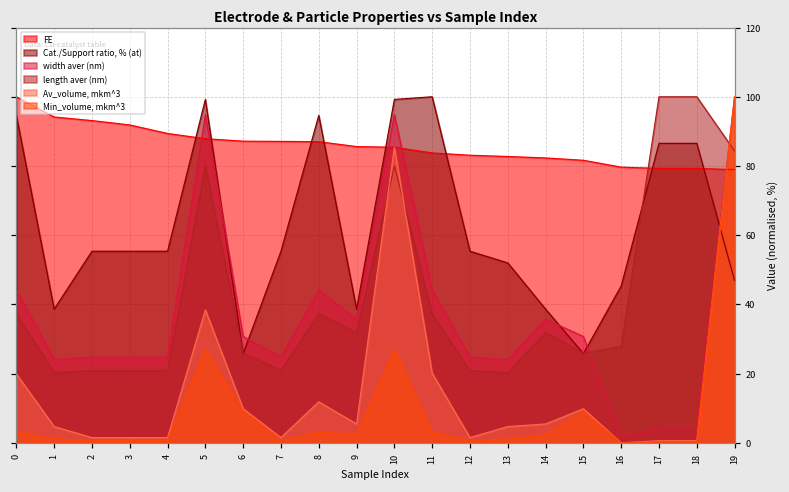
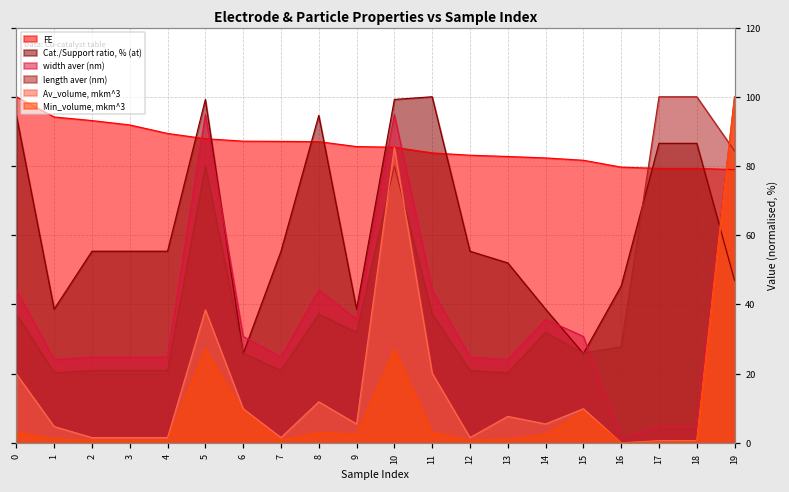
Av_volume, mkm^3, 13: 5 -> 8
